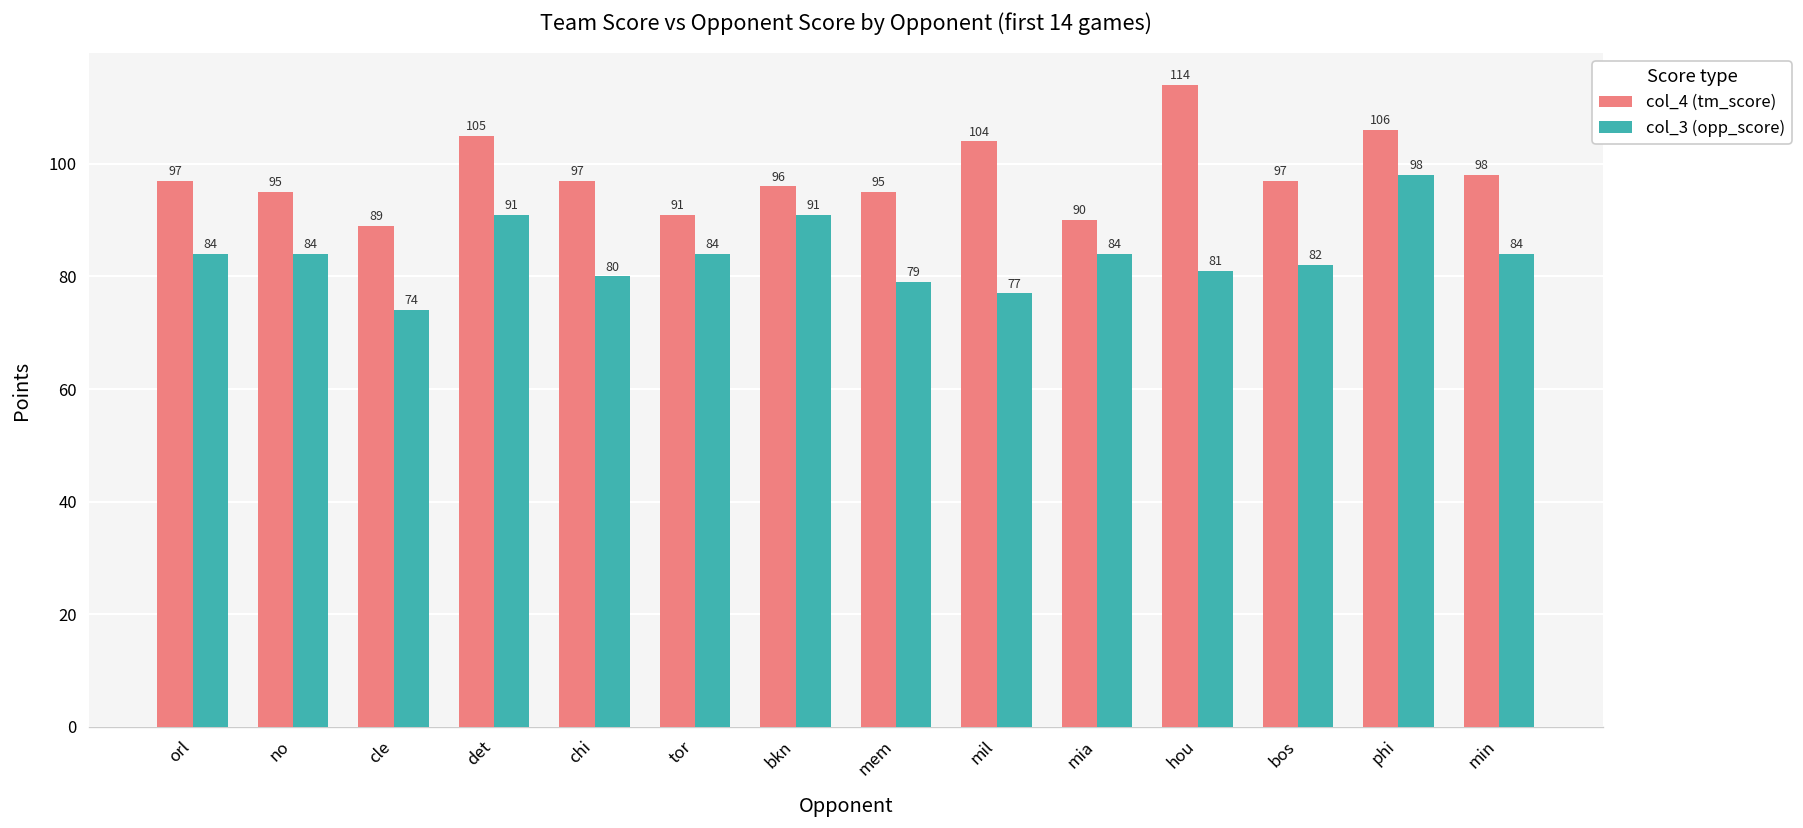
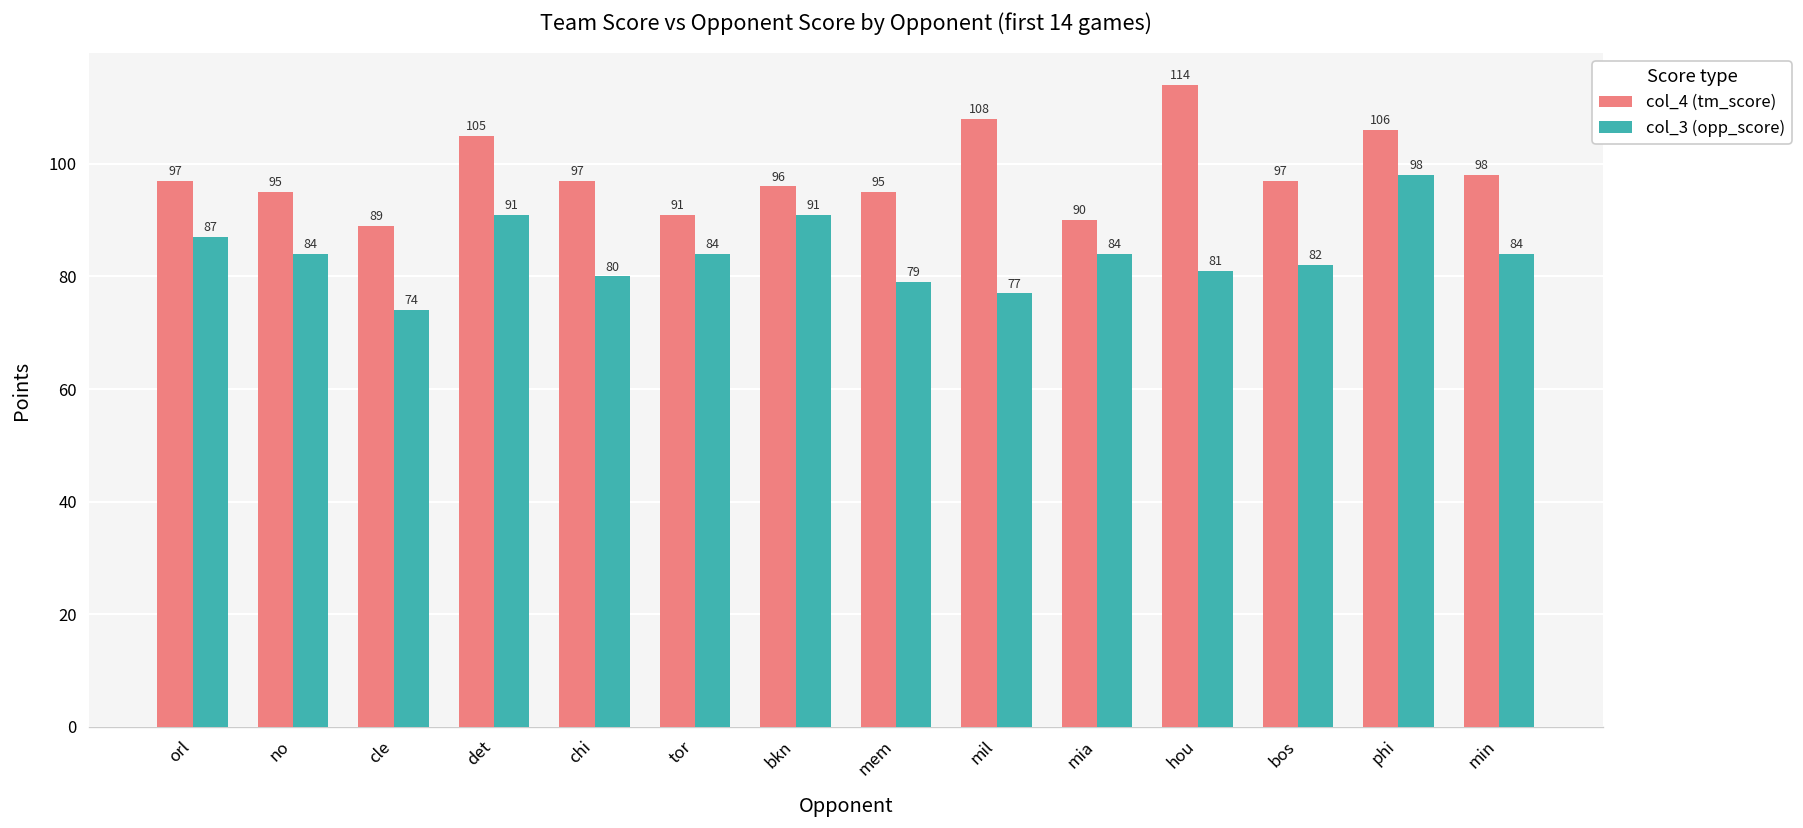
col_3 (opp_score), orl: 84 -> 87
col_4 (tm_score), mil: 104 -> 108
